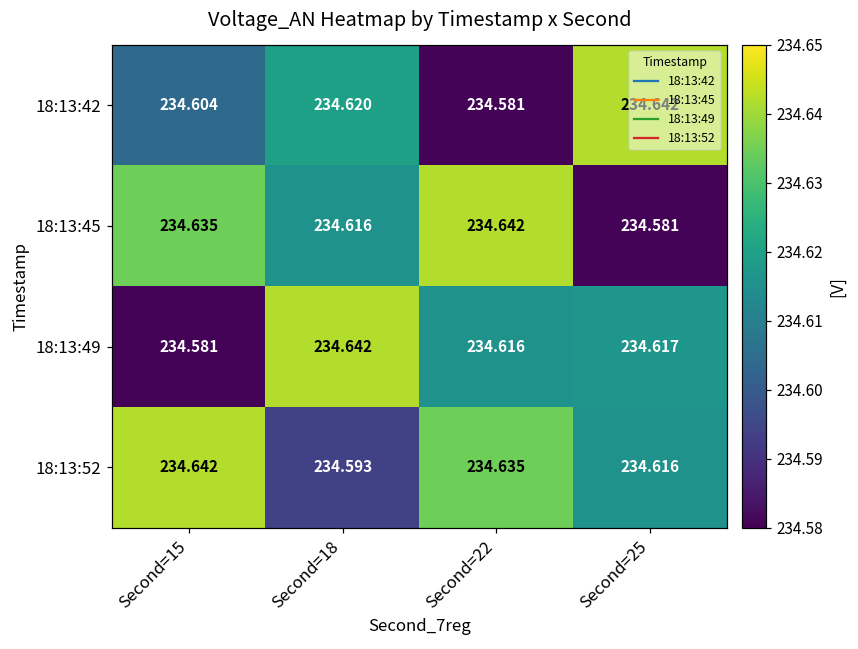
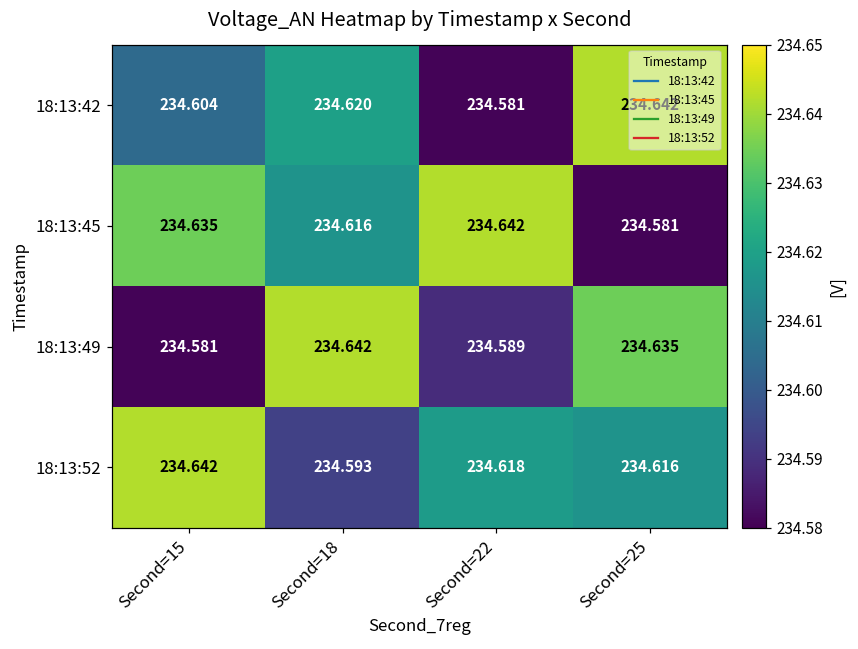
18:13:49, Second=22: 234.616 -> 234.589
18:13:49, Second=25: 234.617 -> 234.635
18:13:52, Second=22: 234.635 -> 234.618
